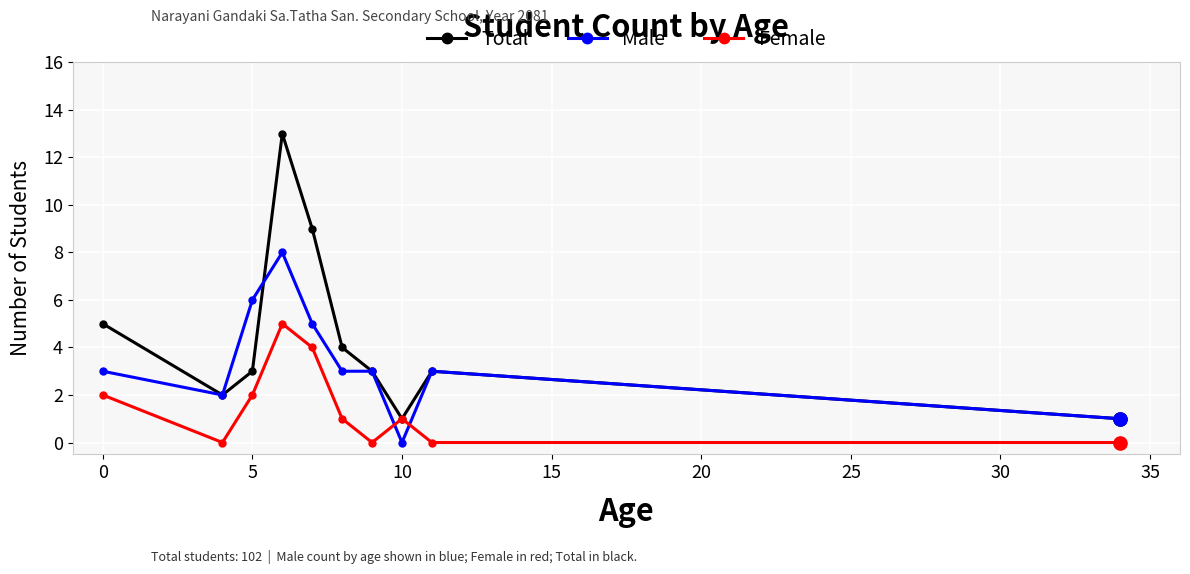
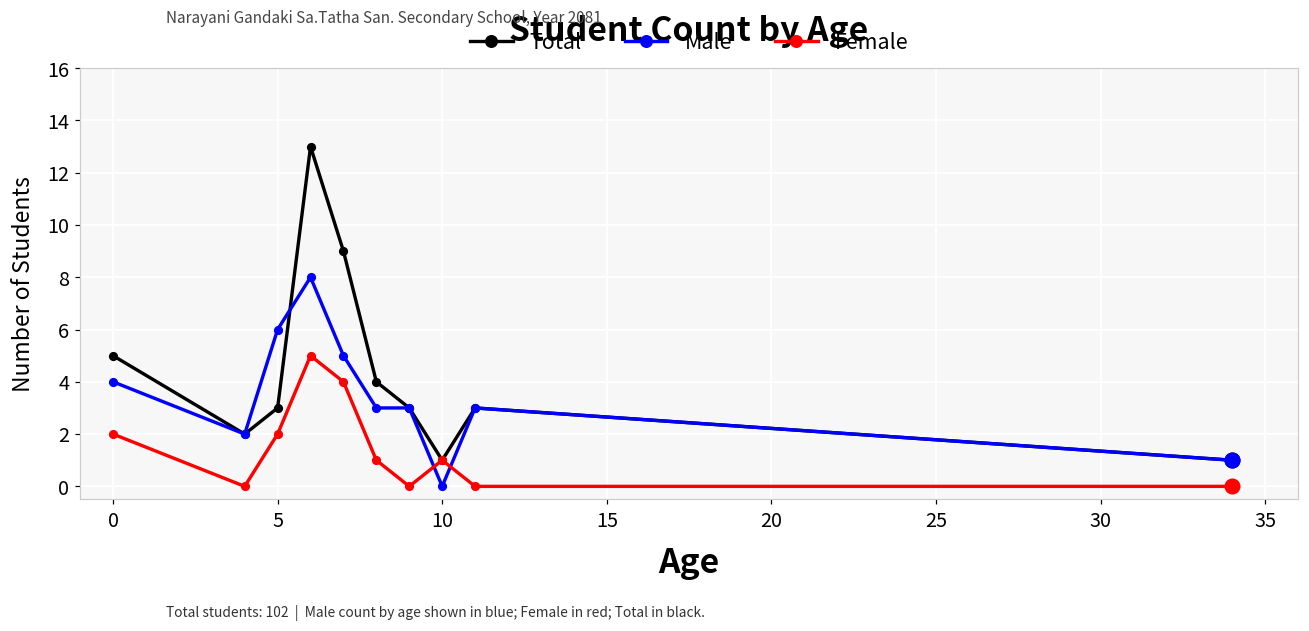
Male, 0: 3 -> 4
